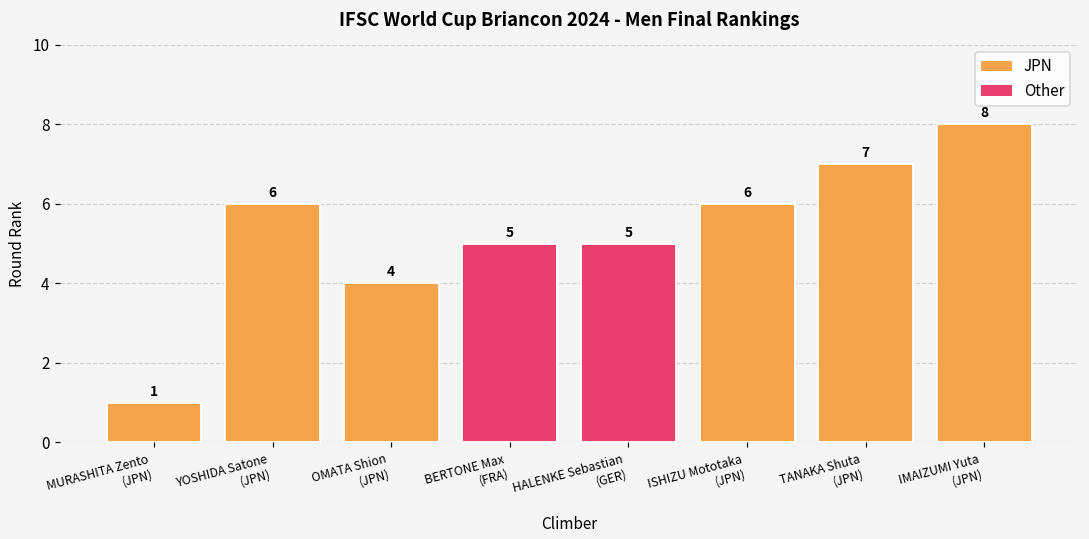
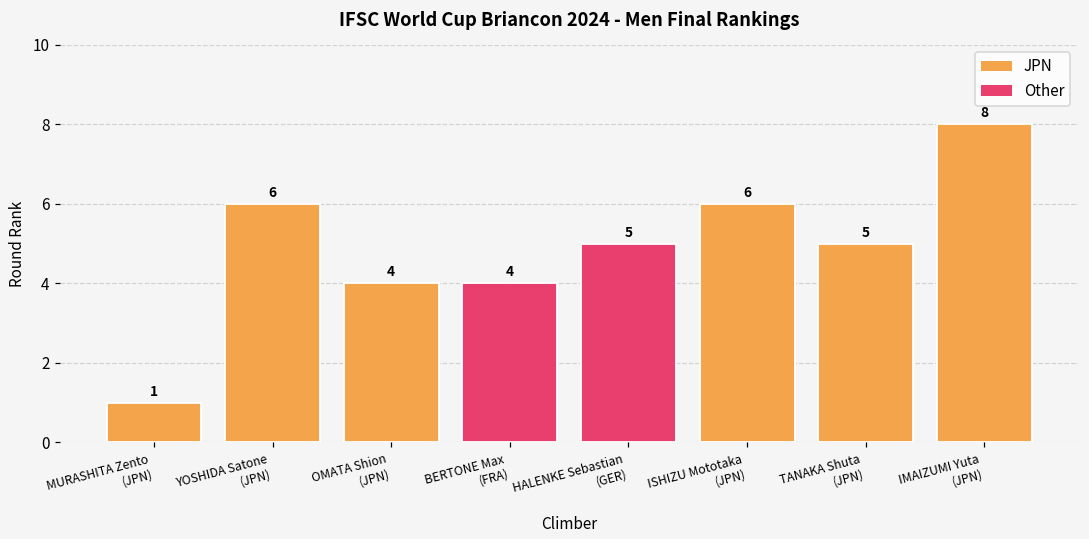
BERTONE Max (FRA): 5 -> 4
TANAKA Shuta (JPN): 7 -> 5
